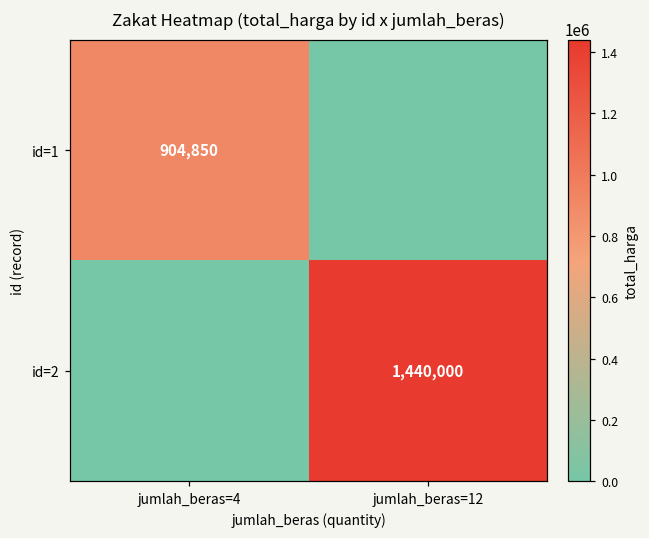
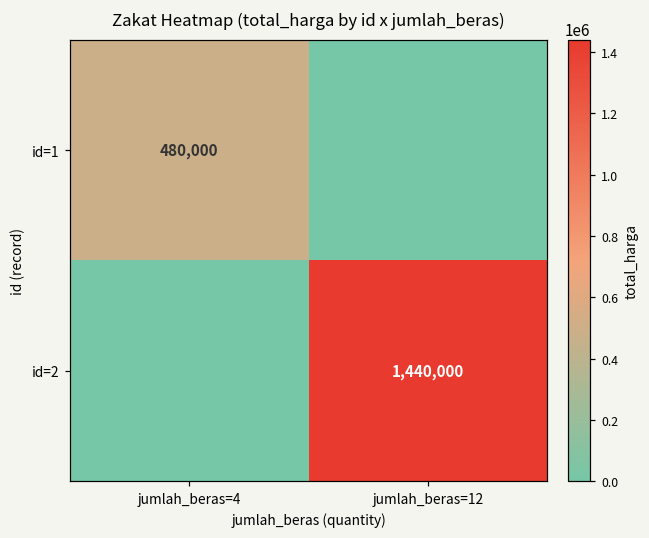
id=1, jumlah_beras=4: 904,850 -> 480,000
